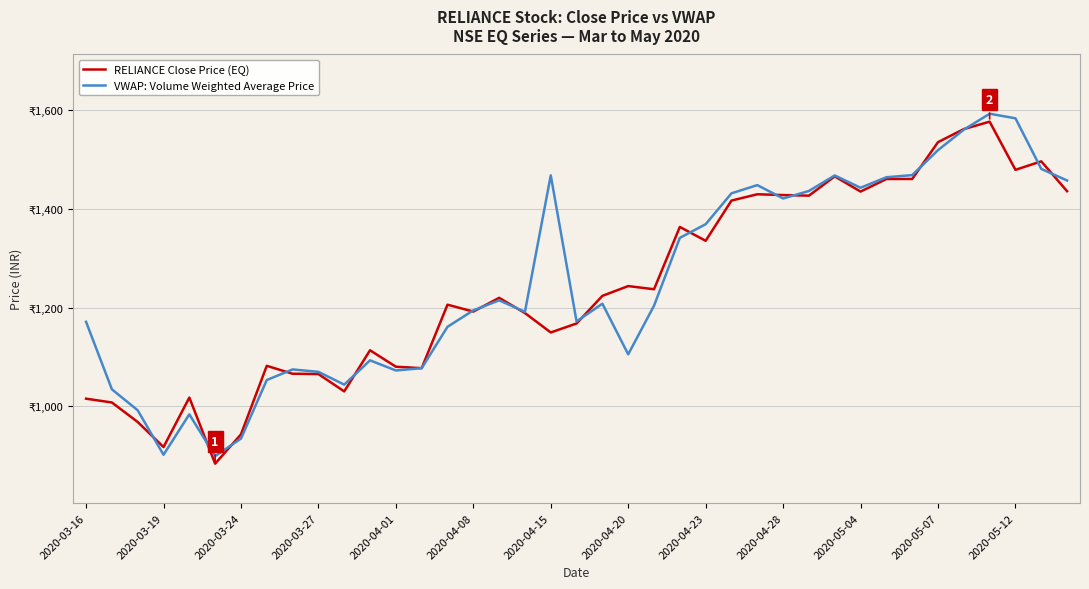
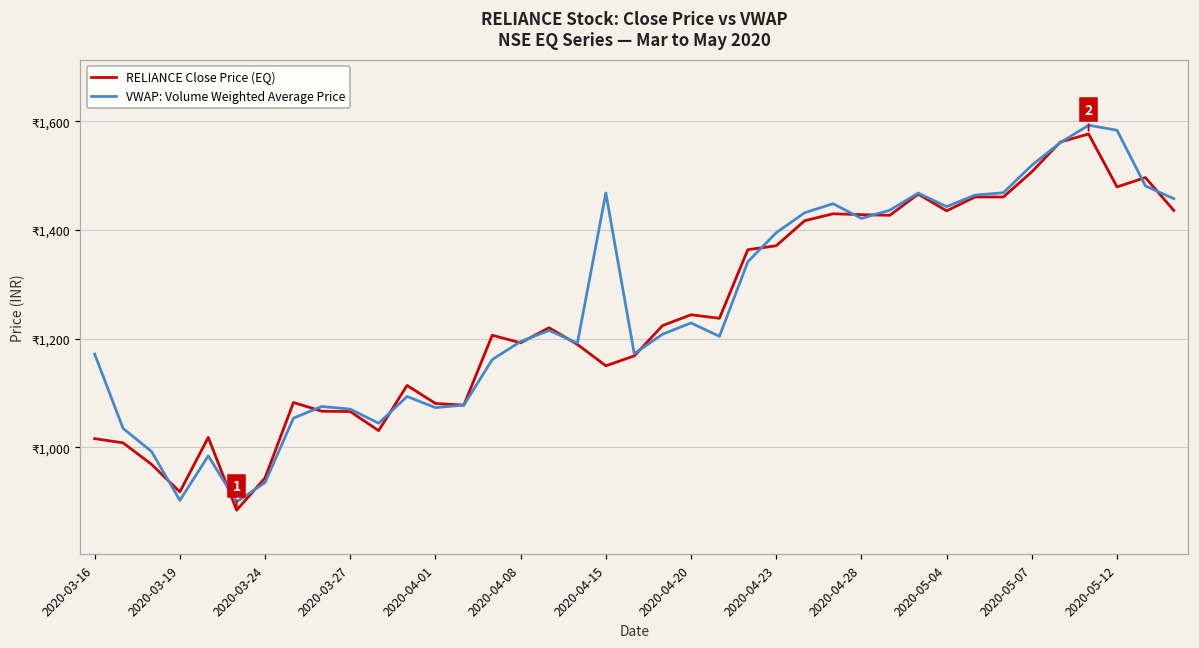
VWAP: Volume Weighted Average Price, 2020-04-20: ₹1,110 -> ₹1,230
RELIANCE Close Price (EQ), 2020-04-23: ₹1,340 -> ₹1,370
VWAP: Volume Weighted Average Price, 2020-04-23: ₹1,370 -> ₹1,390
RELIANCE Close Price (EQ), 2020-05-07: ₹1,540 -> ₹1,510
